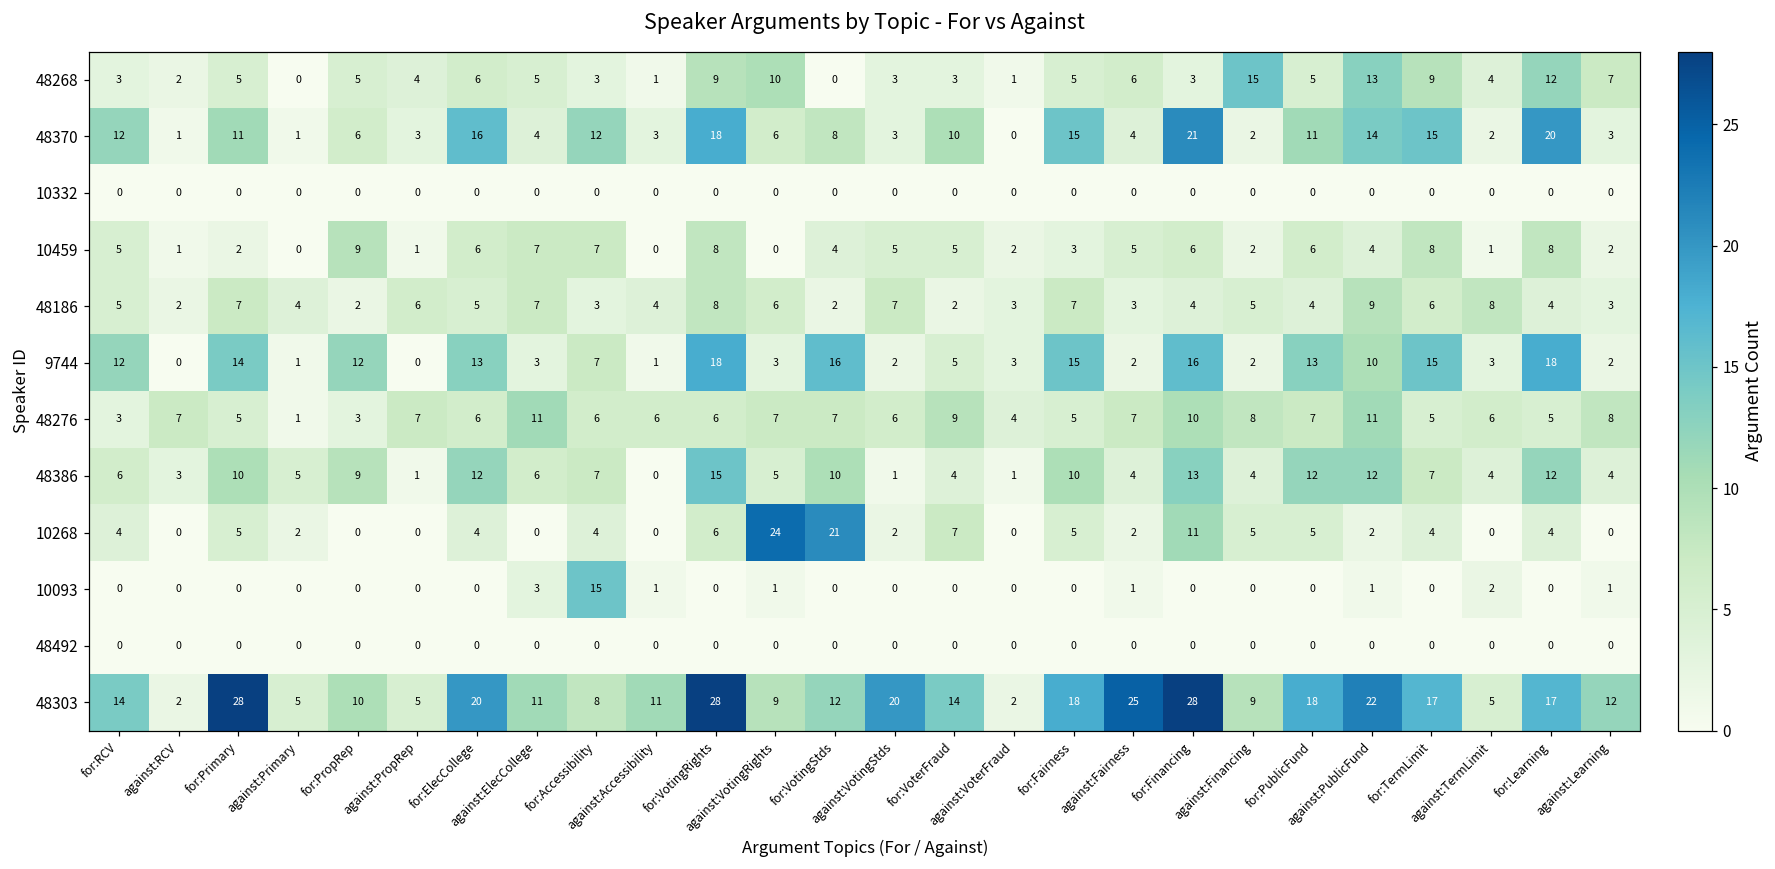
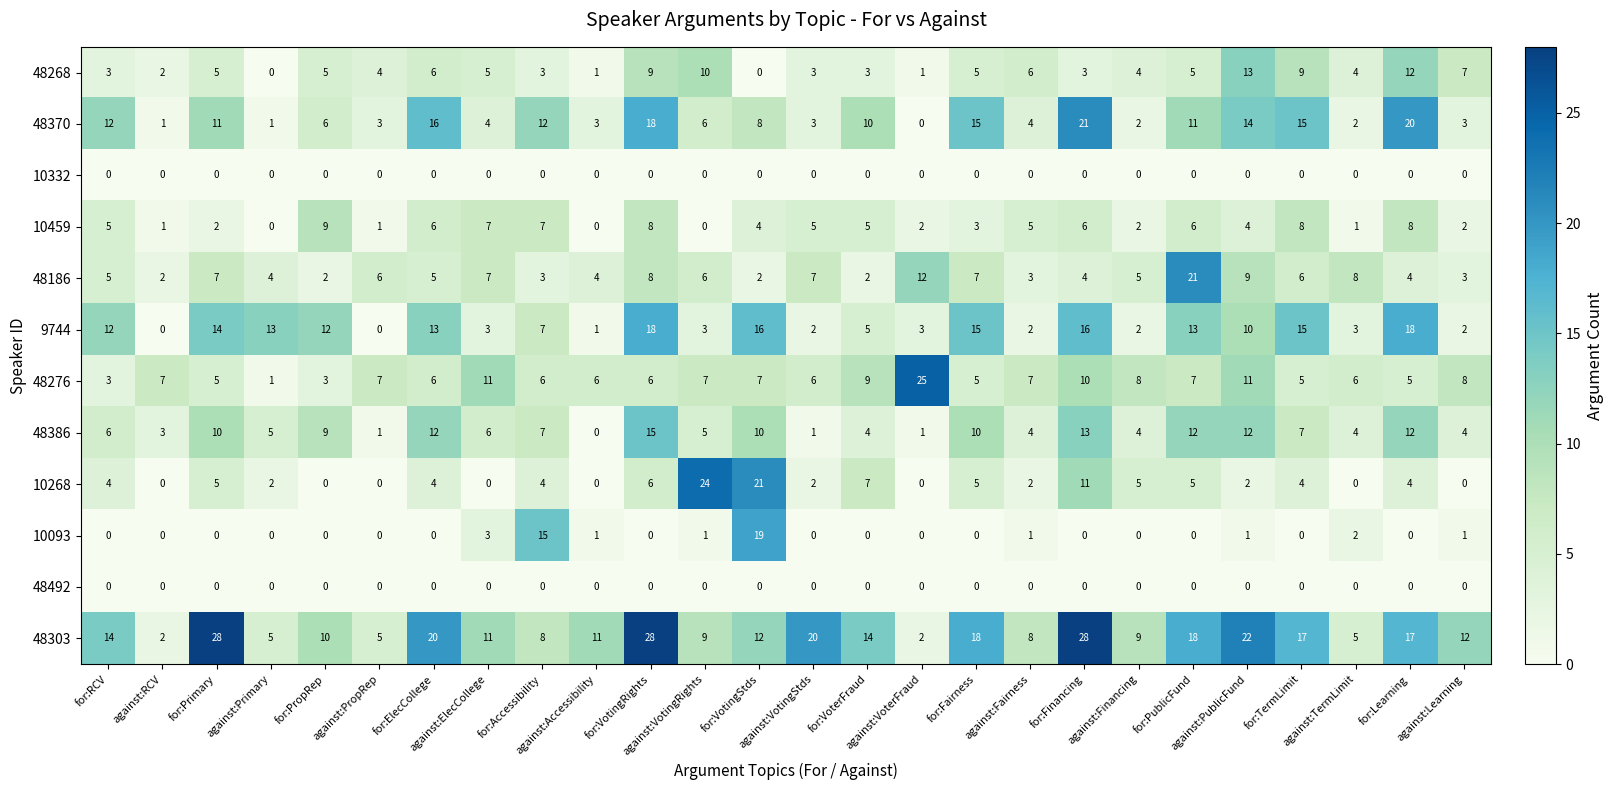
48268, against:Financing: 15 -> 4
48186, against:VoterFraud: 3 -> 12
48186, for:PublicFund: 4 -> 21
9744, against:Primary: 1 -> 13
48276, against:VoterFraud: 4 -> 25
10093, for:VotingStds: 0 -> 19
48303, against:Fairness: 25 -> 8
